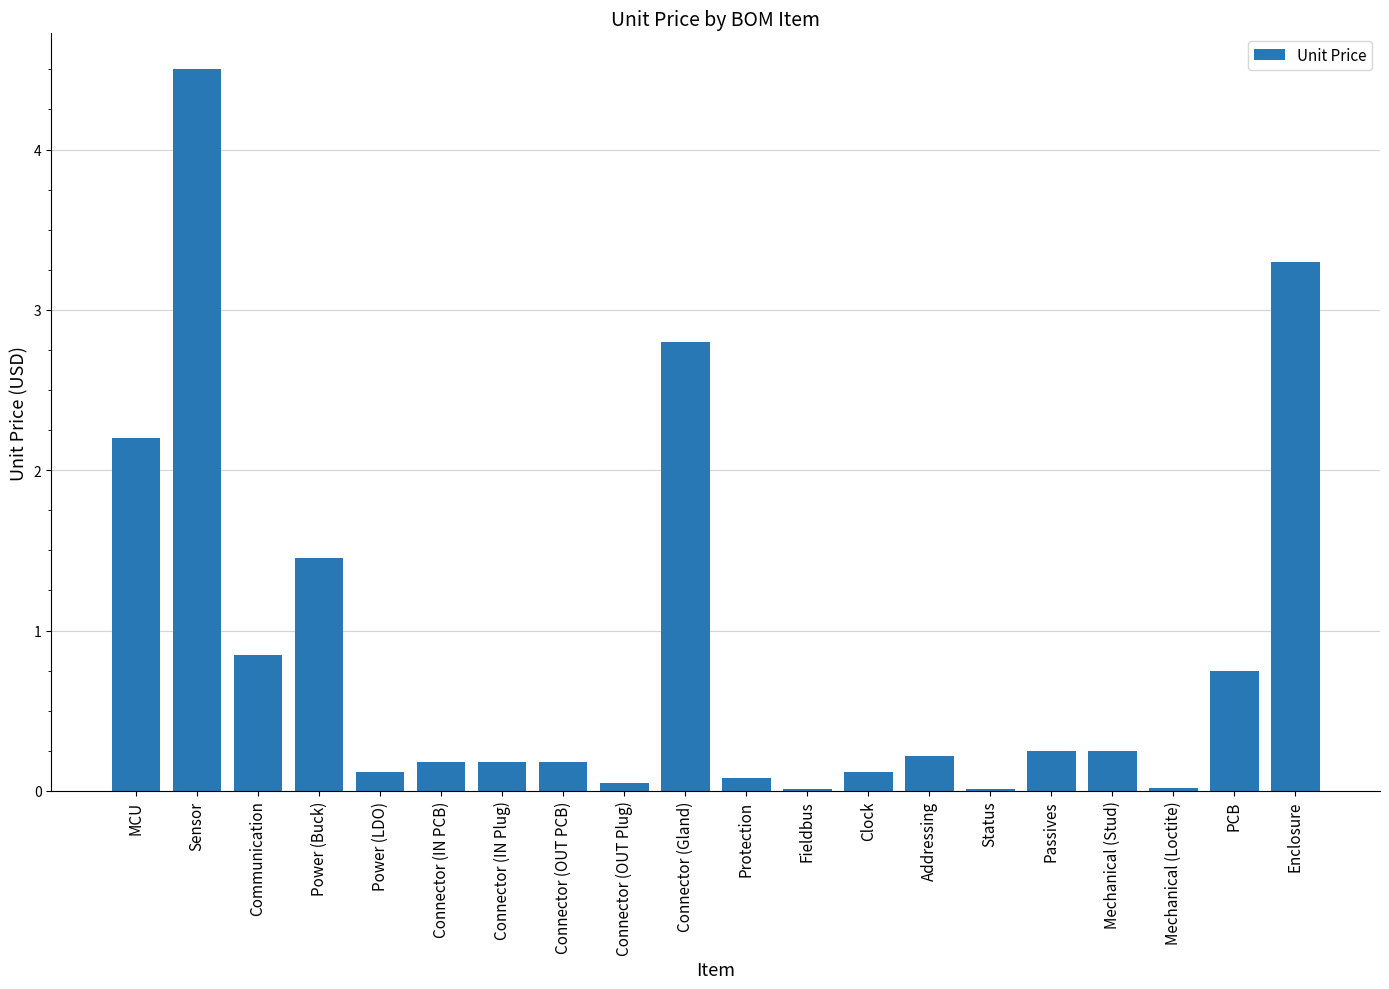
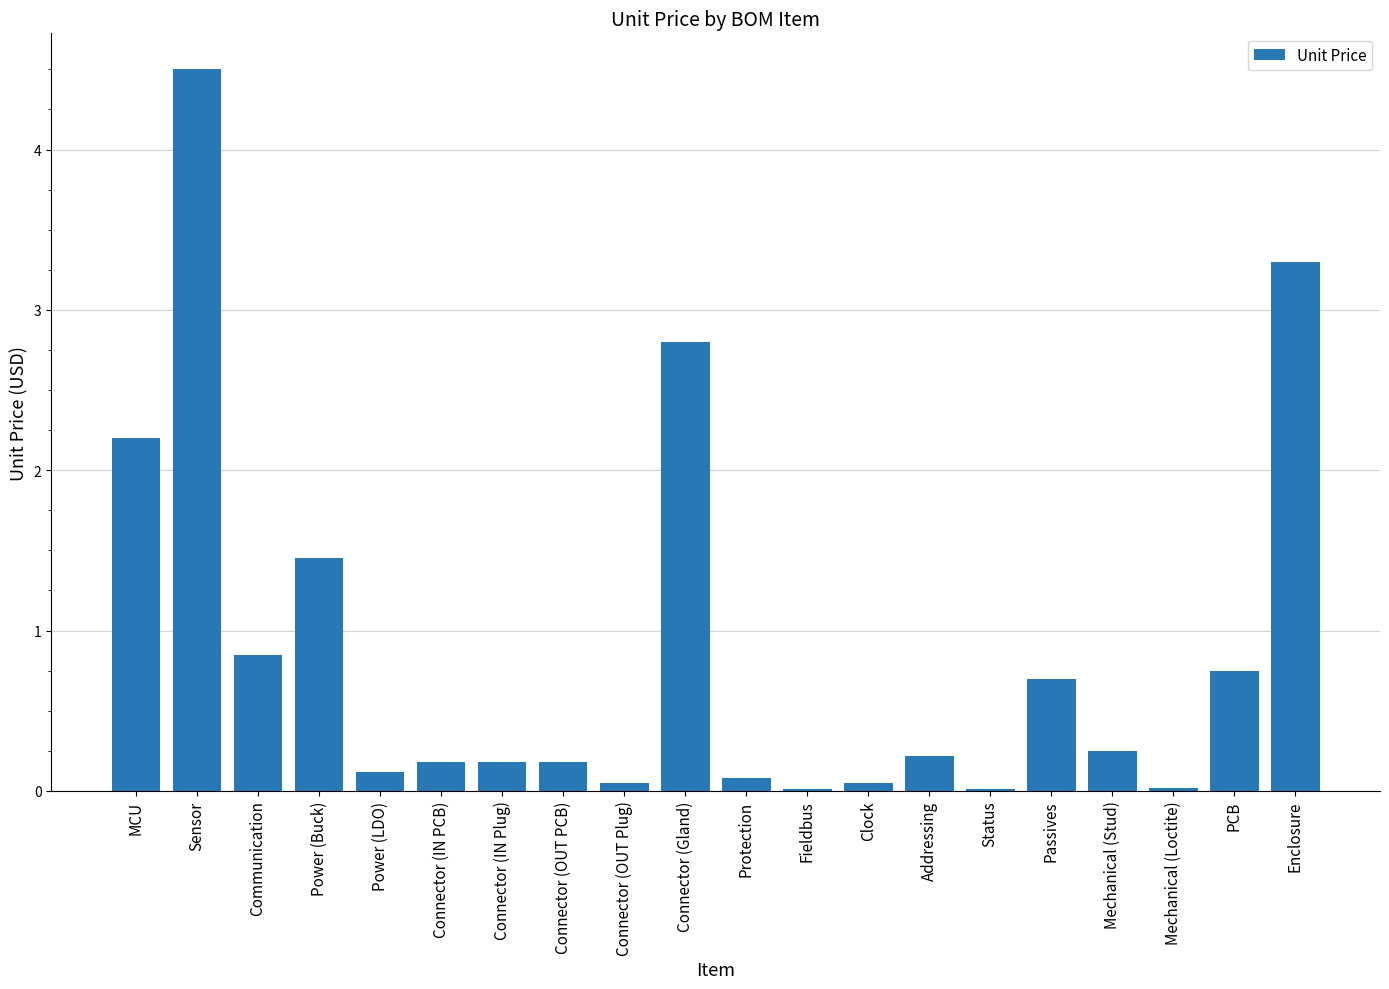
Clock: 0.12 -> 0.05
Passives: 0.25 -> 0.70
